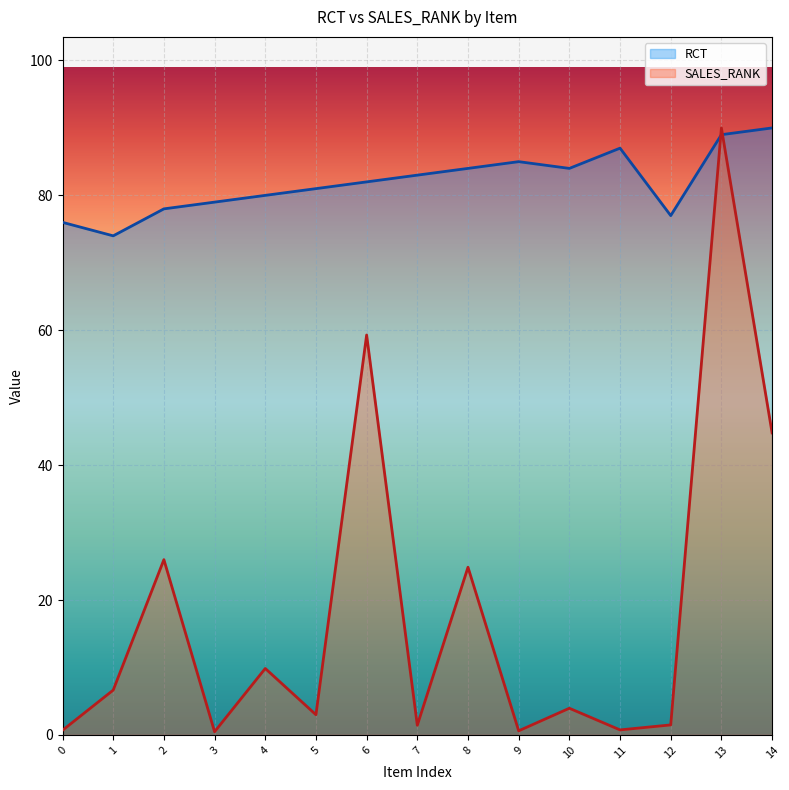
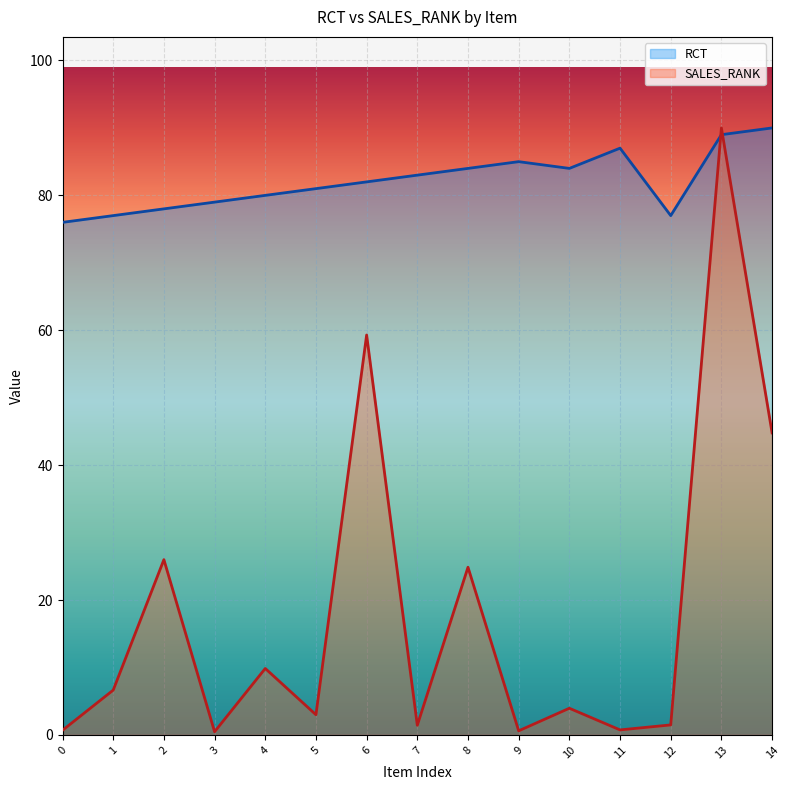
RCT, 1: 74 -> 77
